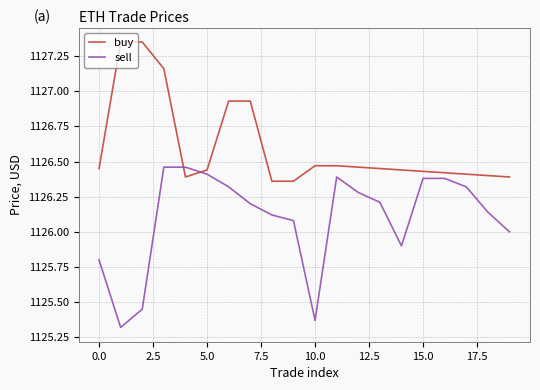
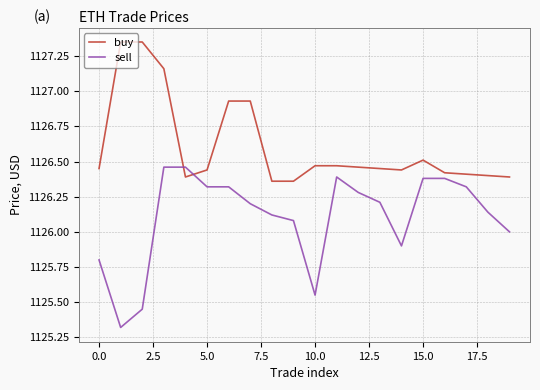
sell, 5.0: 1126.41 -> 1126.32
sell, 10.0: 1125.37 -> 1125.55
buy, 15.0: 1126.43 -> 1126.51
